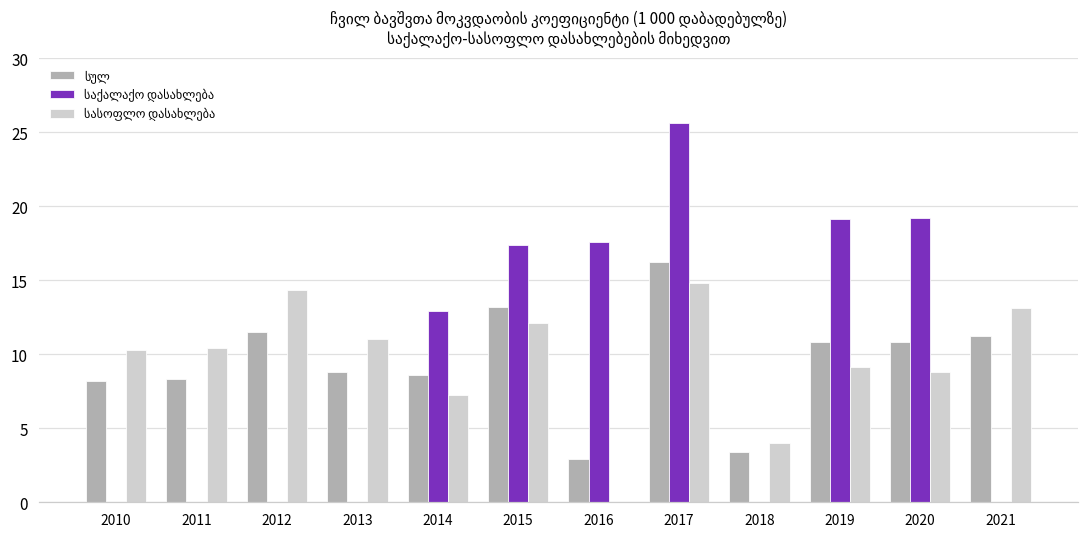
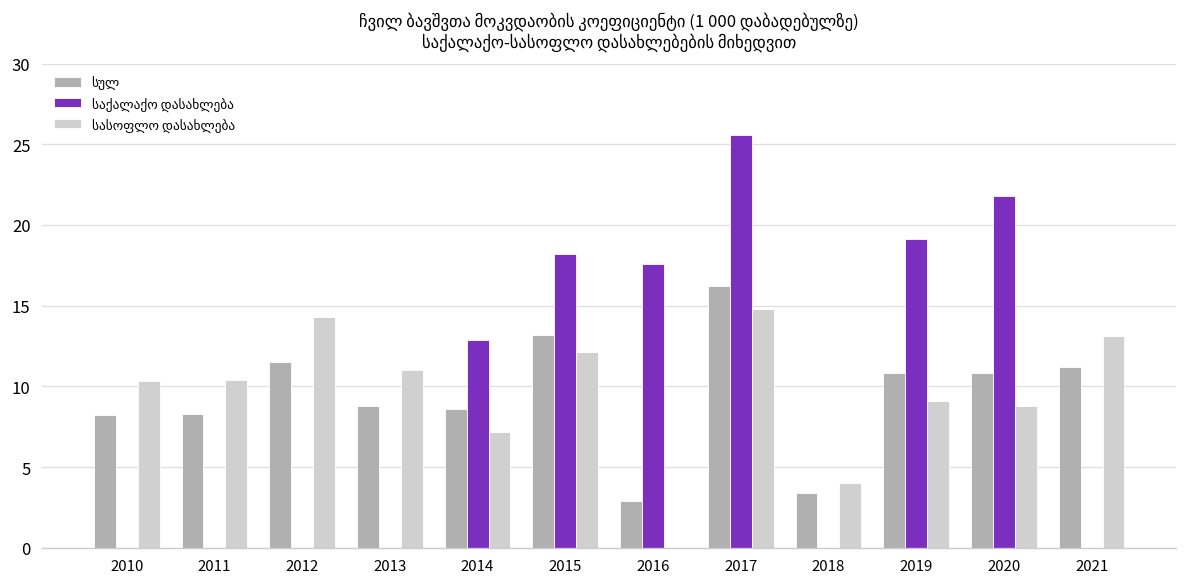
საქალაქო დასახლება, 2015: 17.4 -> 18.2
საქალაქო დასახლება, 2020: 19.2 -> 21.8
